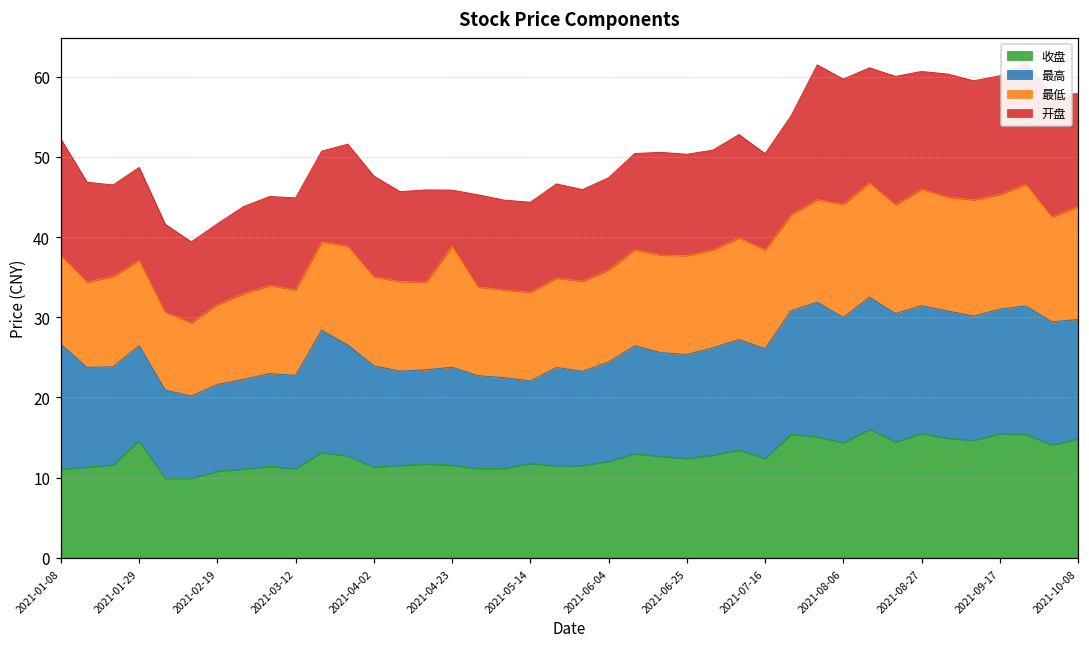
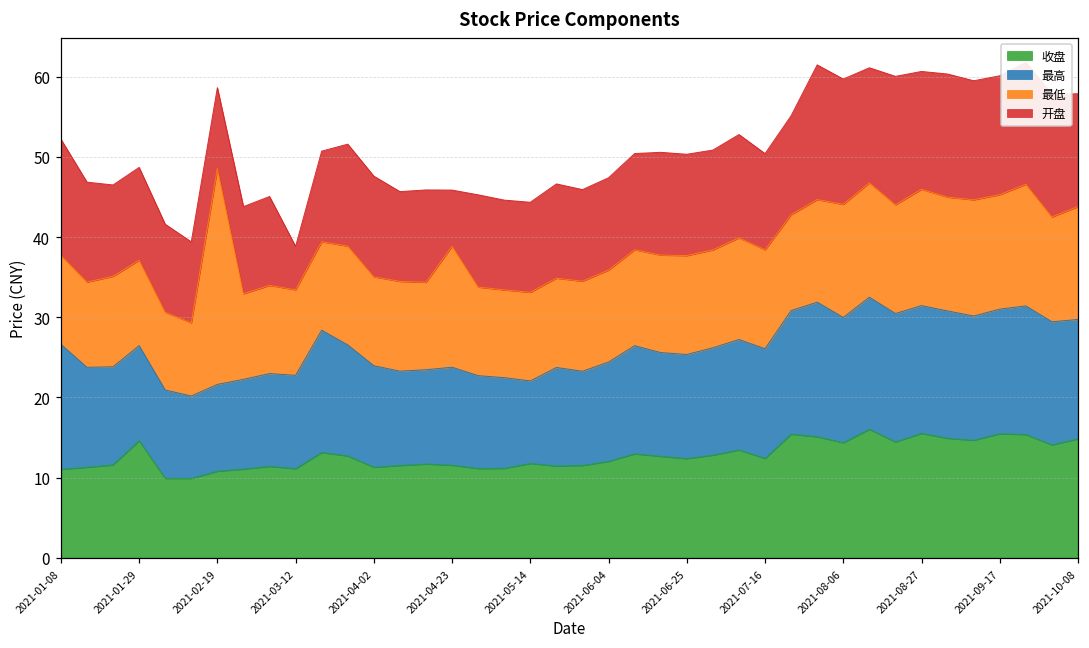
最低, 2021-02-19: 10 -> 27
开盘, 2021-03-12: 11 -> 5
